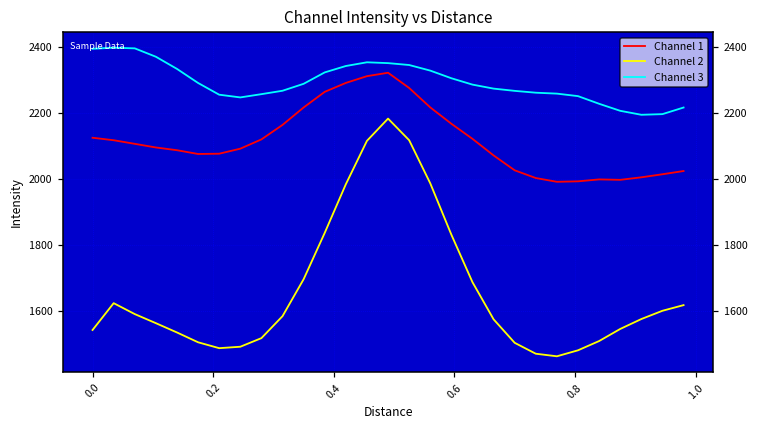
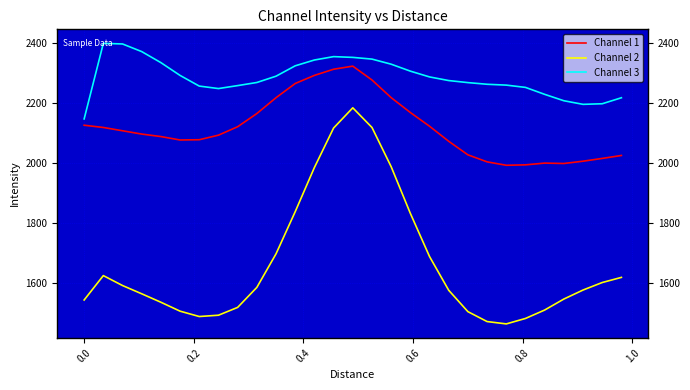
Channel 3, 0.0: 2400 -> 2150
